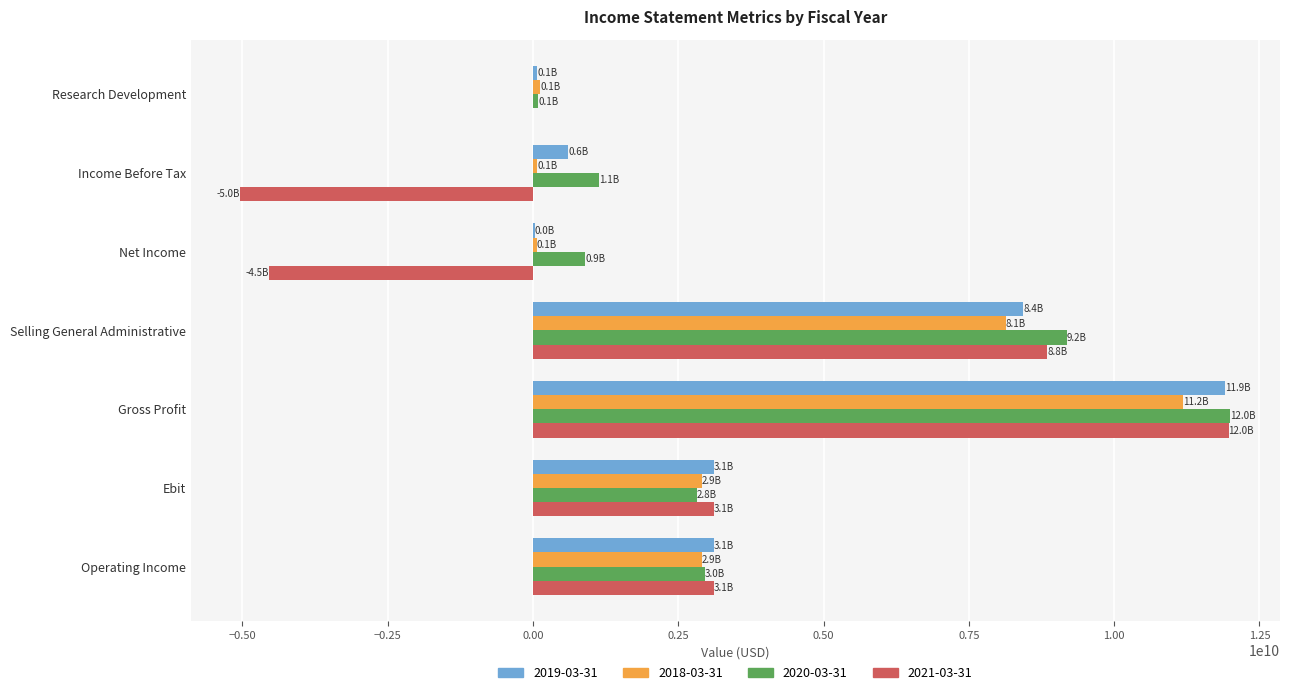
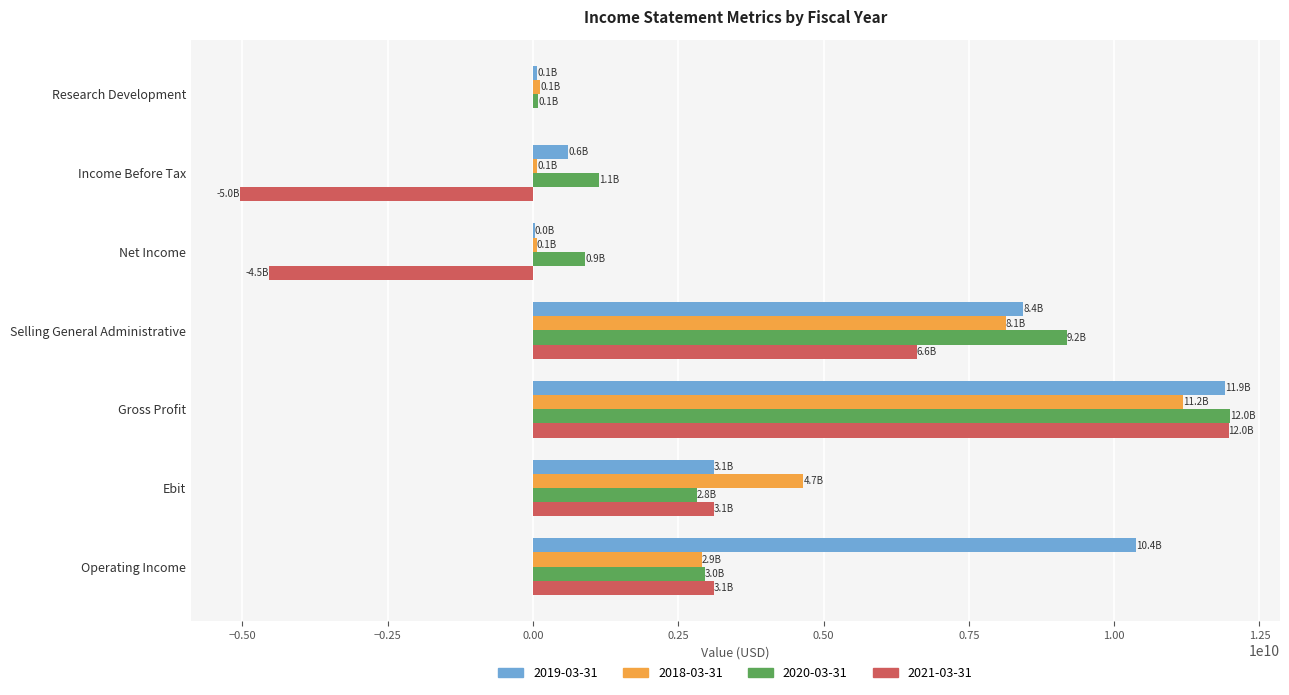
2021-03-31, Selling General Administrative: 8.8B -> 6.6B
2018-03-31, Ebit: 2.9B -> 4.7B
2019-03-31, Operating Income: 3.1B -> 10.4B
